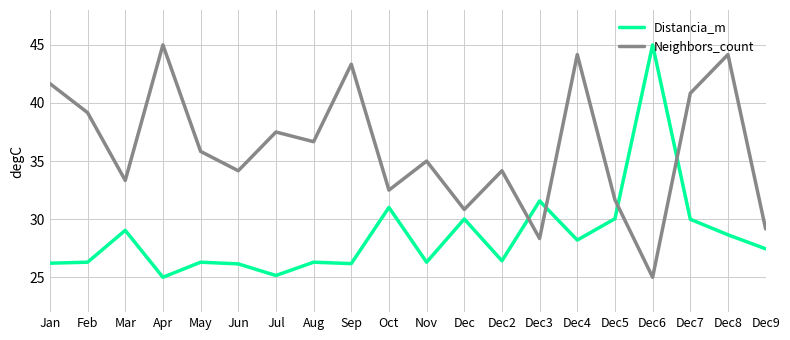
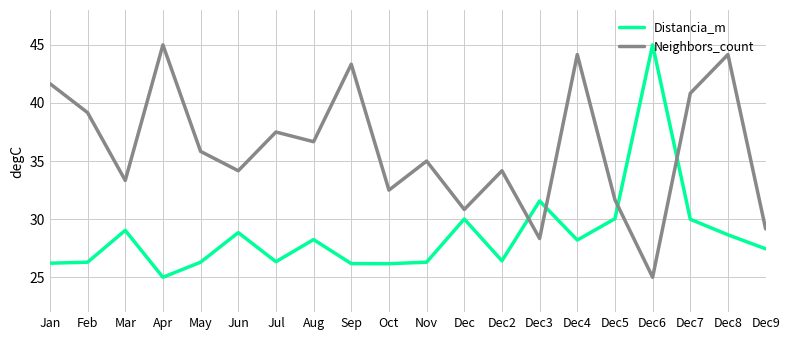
Distancia_m, Jun: 26.2 -> 28.8
Distancia_m, Jul: 25.2 -> 26.3
Distancia_m, Aug: 26.3 -> 28.2
Distancia_m, Oct: 31.0 -> 26.2
